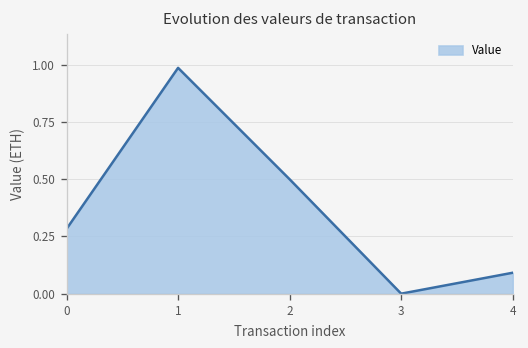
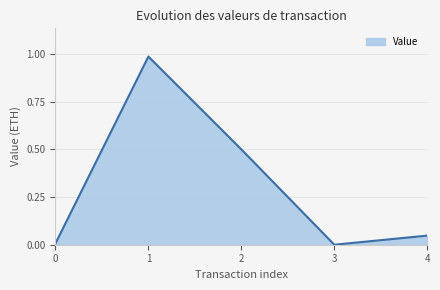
0: 0.28 -> 0.01
4: 0.09 -> 0.05
